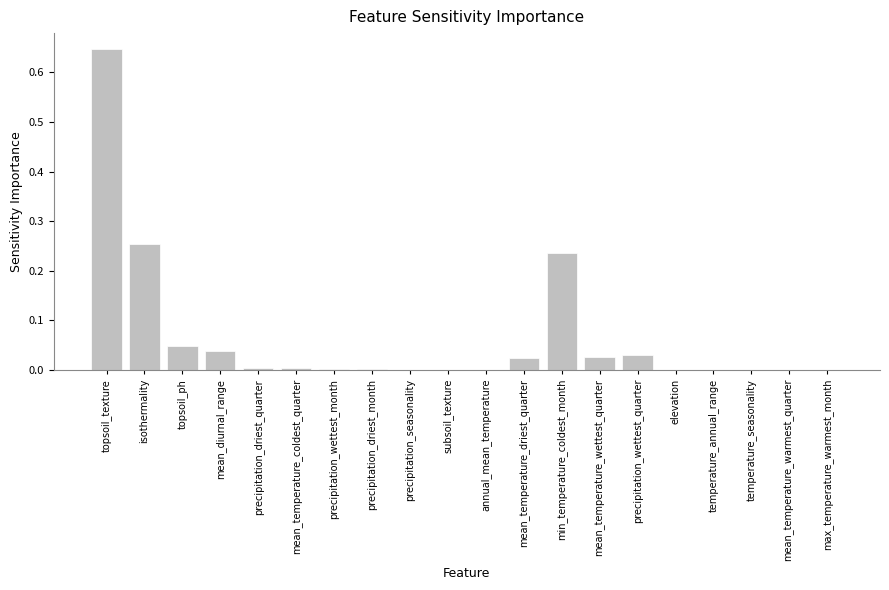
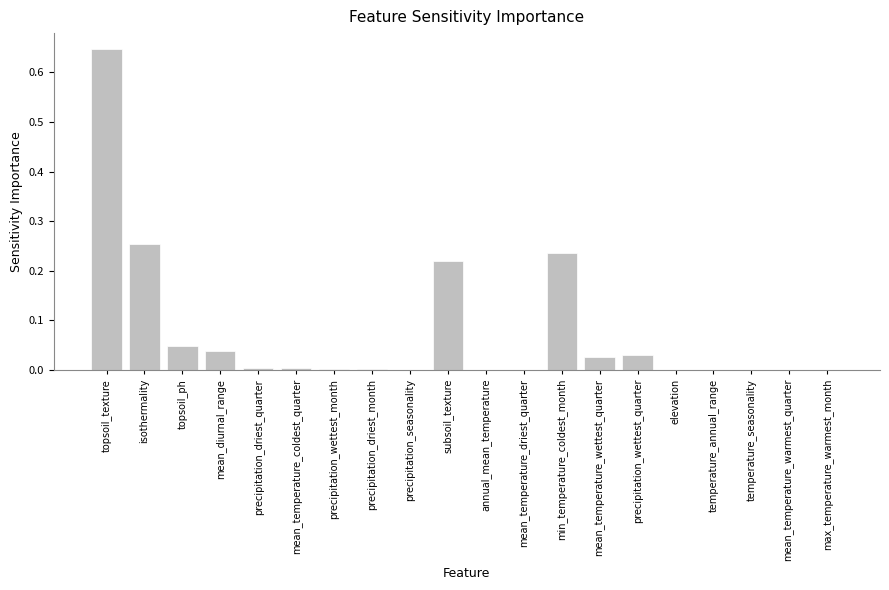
subsoil_texture: 0.00 -> 0.22
mean_temperature_driest_quarter: 0.02 -> 0.00
